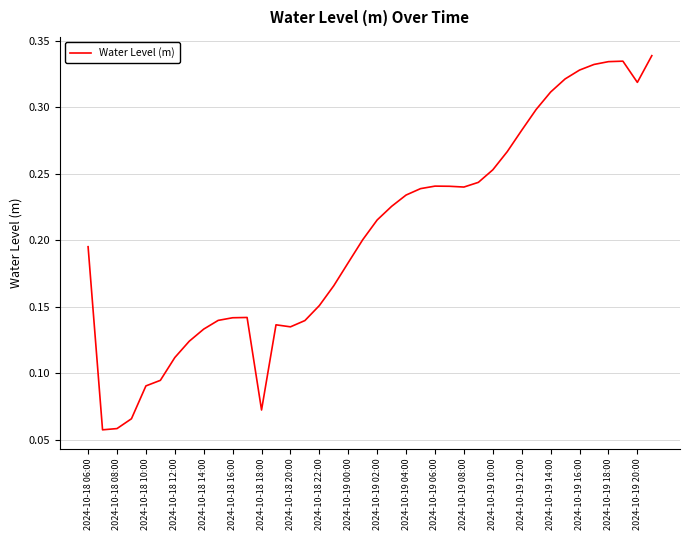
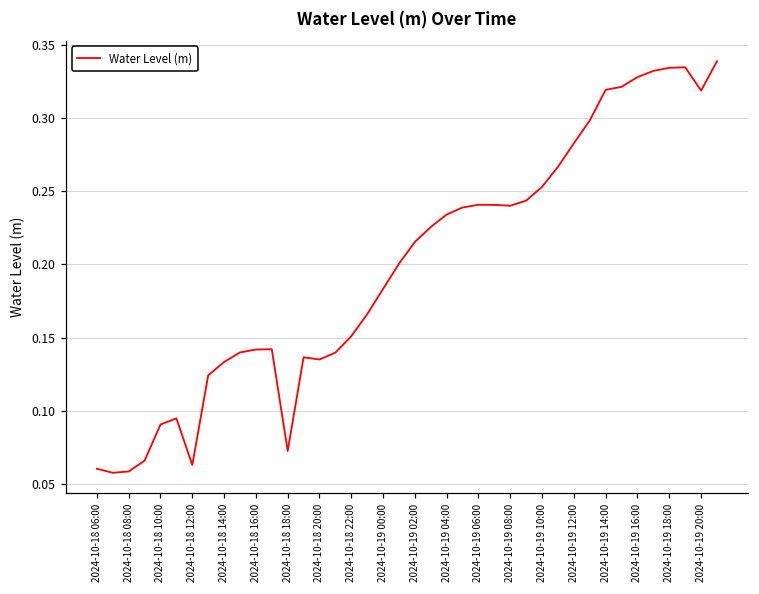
2024-10-18 06:00: 0.195 -> 0.060
2024-10-18 12:00: 0.112 -> 0.063
2024-10-19 14:00: 0.311 -> 0.319
